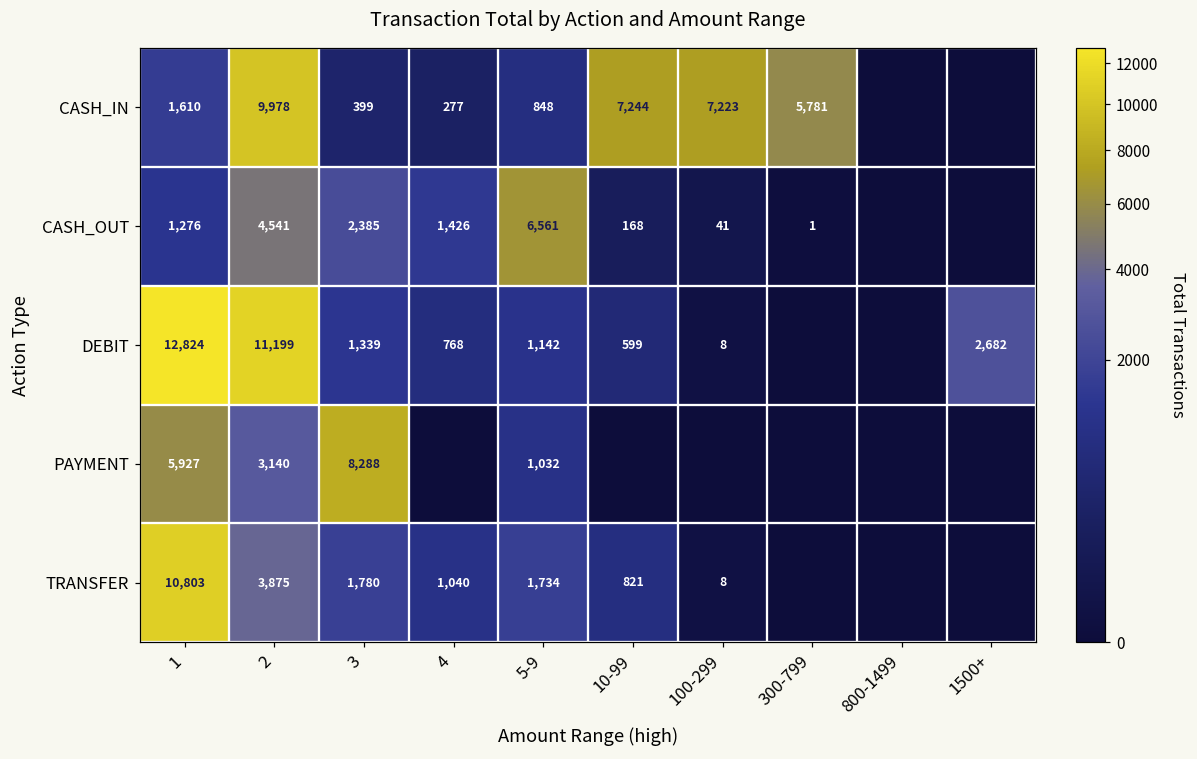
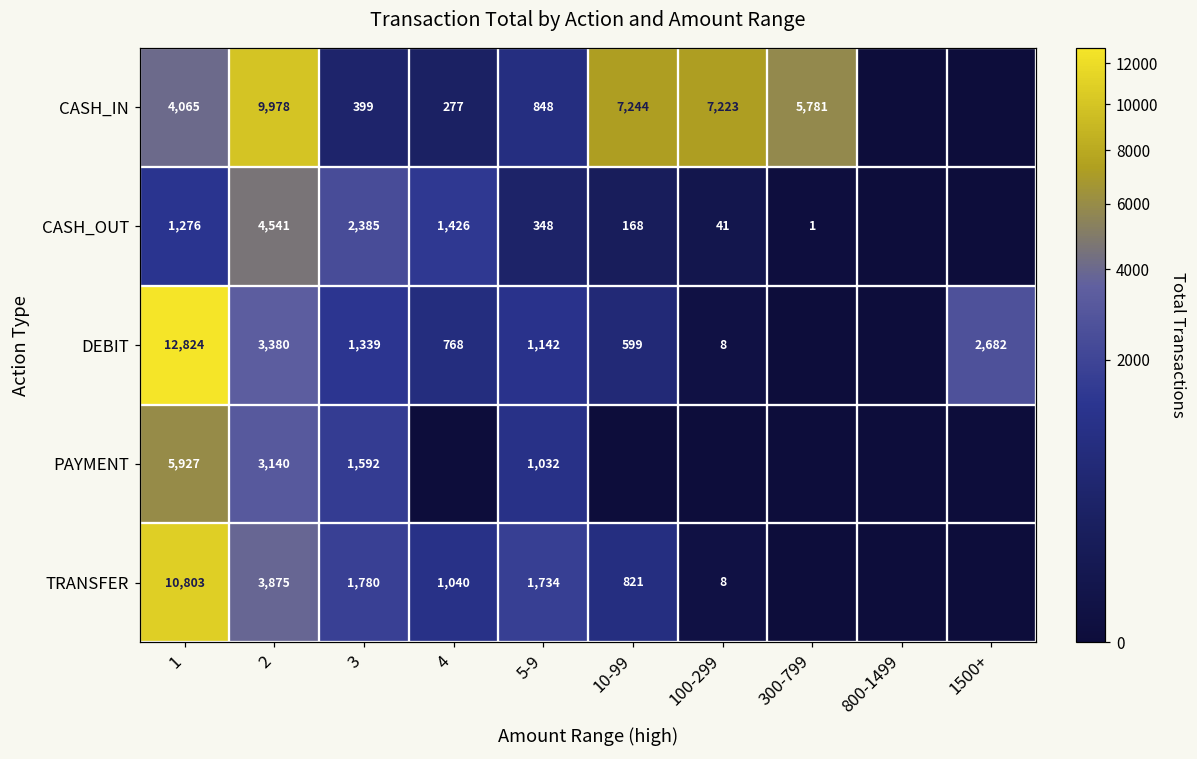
CASH_IN, 1: 1,610 -> 4,065
CASH_OUT, 5-9: 6,561 -> 348
DEBIT, 2: 11,199 -> 3,380
PAYMENT, 3: 8,288 -> 1,592
